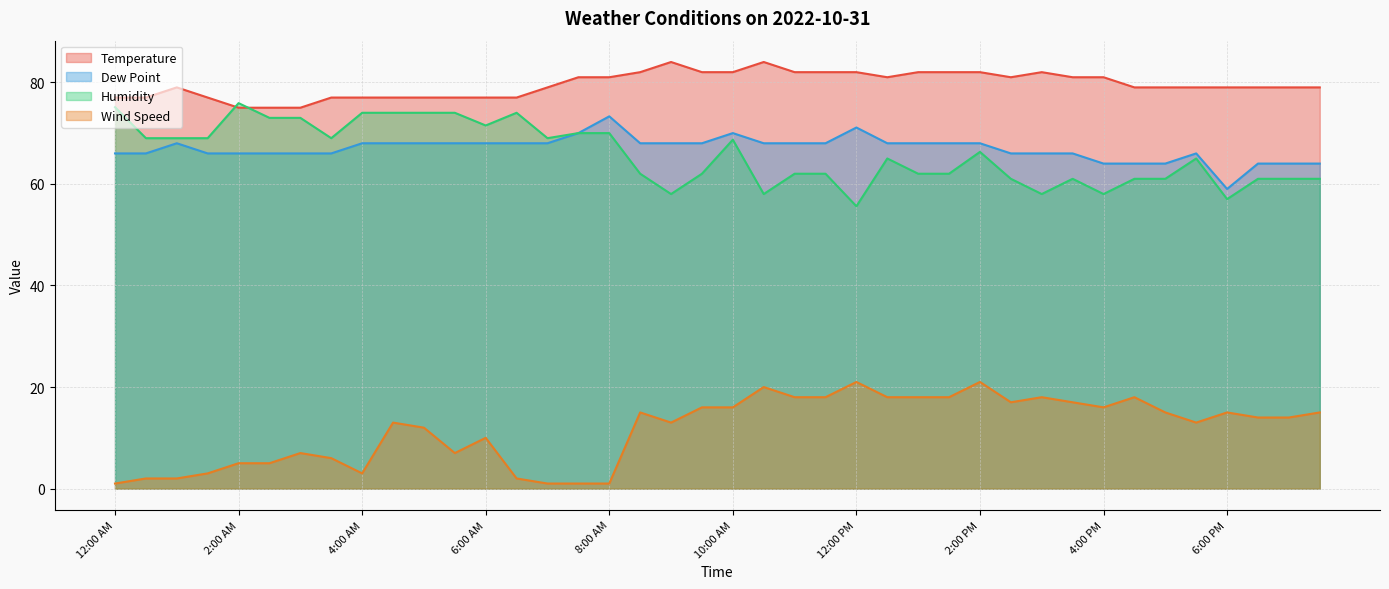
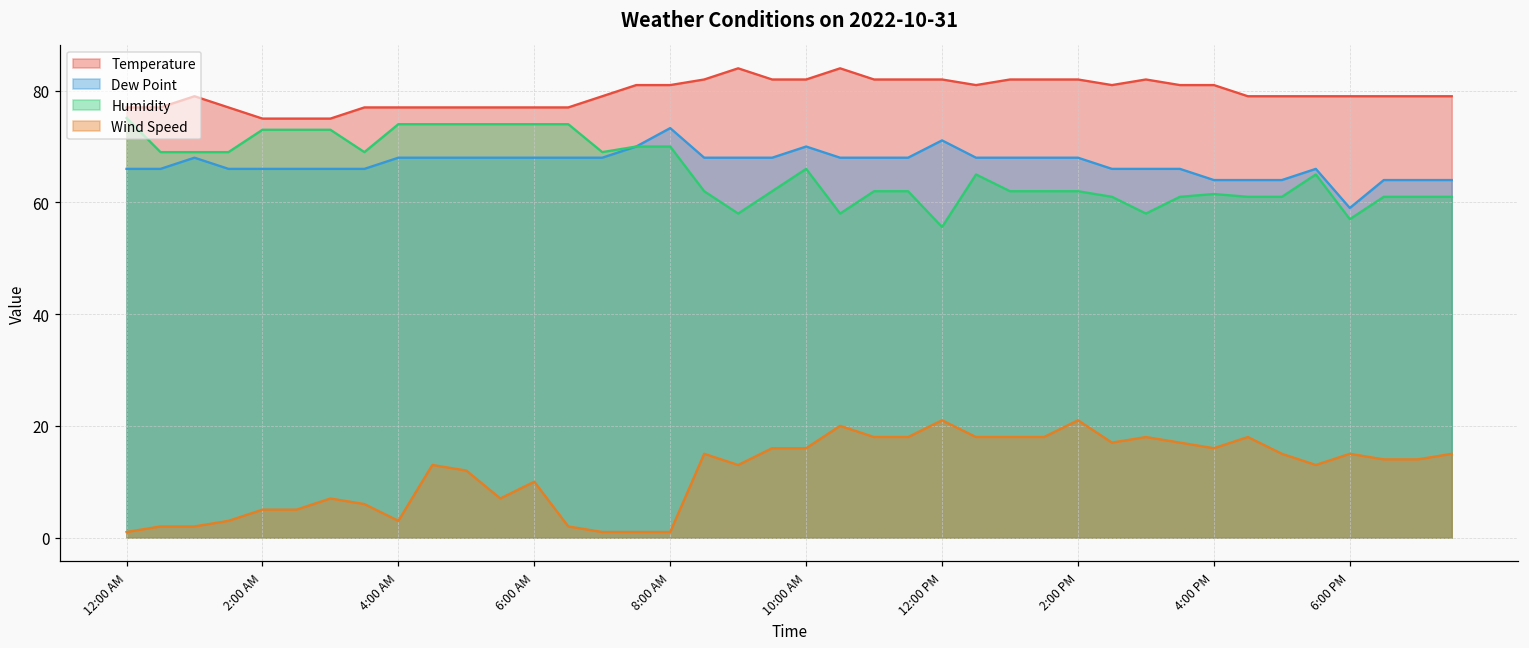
Humidity, 2:00 AM: 76 -> 73
Humidity, 6:00 AM: 72 -> 74
Humidity, 10:00 AM: 69 -> 66
Humidity, 2:00 PM: 66 -> 62
Humidity, 4:00 PM: 58 -> 62
